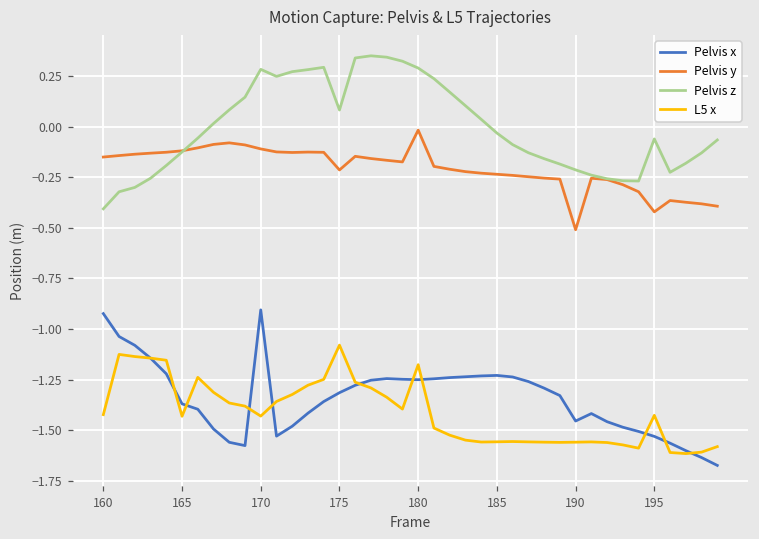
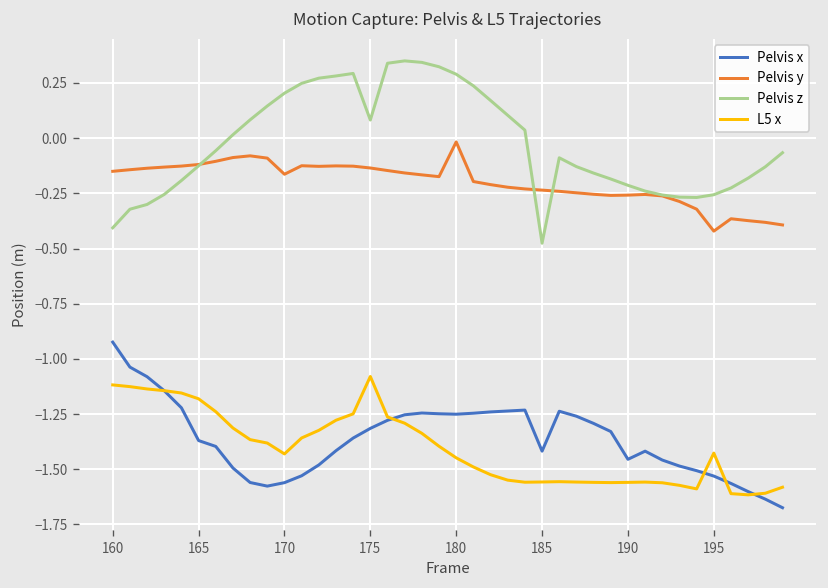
L5 x, 160: -1.42 -> -1.12
L5 x, 165: -1.43 -> -1.18
Pelvis x, 170: -0.91 -> -1.56
Pelvis y, 170: -0.11 -> -0.16
Pelvis z, 170: 0.28 -> 0.20
Pelvis y, 175: -0.21 -> -0.14
L5 x, 180: -1.18 -> -1.45
Pelvis x, 185: -1.23 -> -1.42
Pelvis z, 185: -0.03 -> -0.48
Pelvis y, 190: -0.51 -> -0.26
Pelvis z, 195: -0.06 -> -0.26
